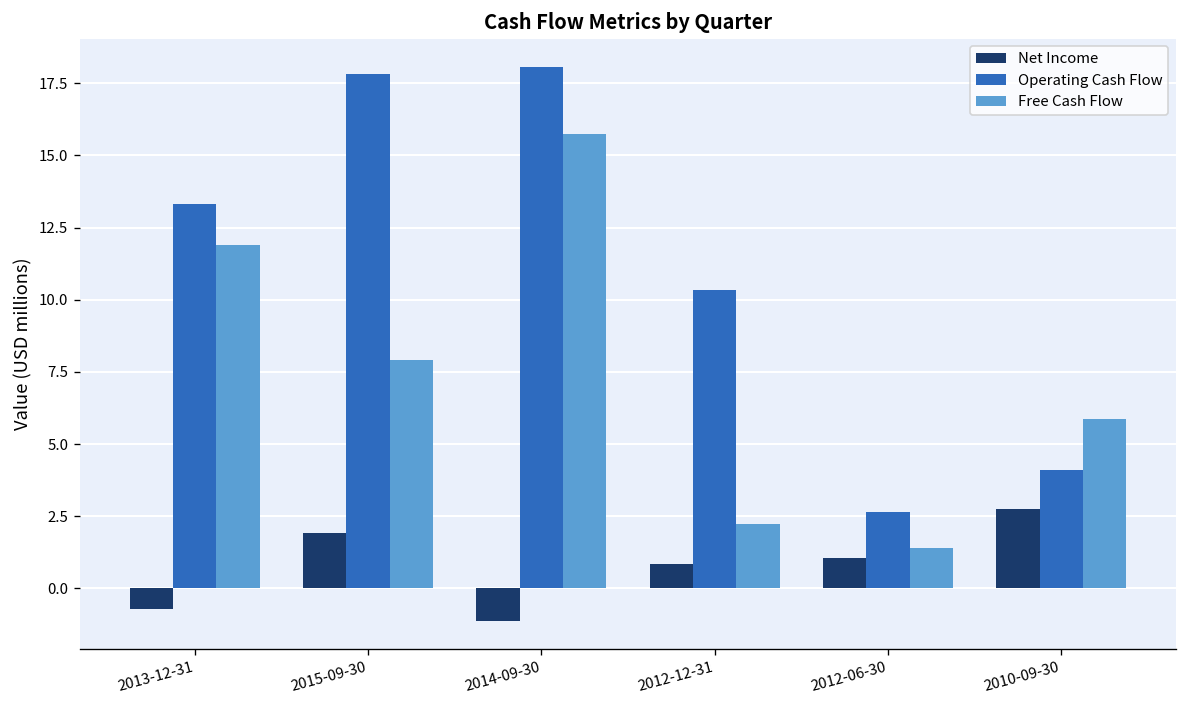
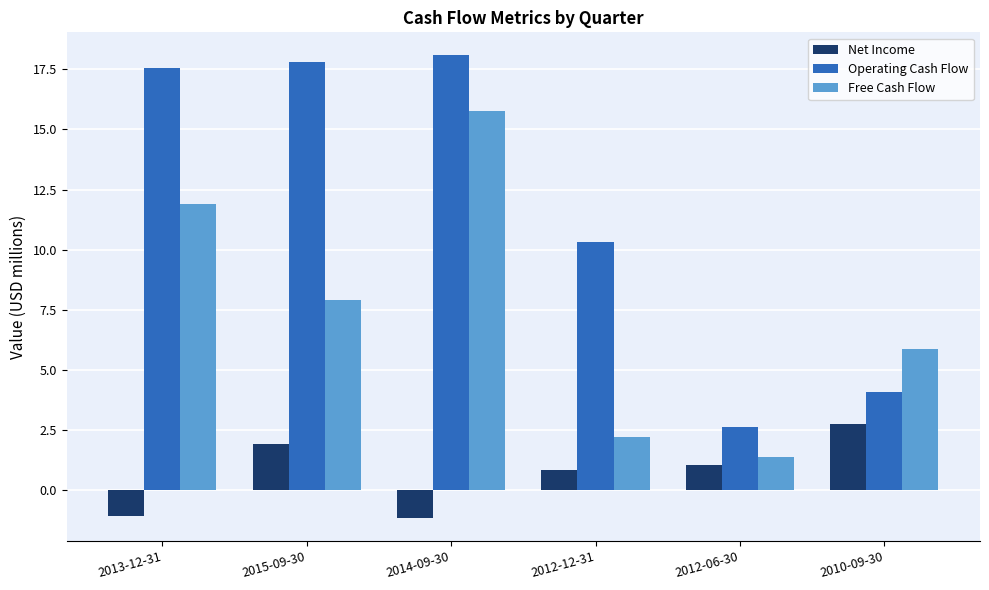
Net Income, 2013-12-31: -0.7 -> -1.1
Operating Cash Flow, 2013-12-31: 13.3 -> 17.5
